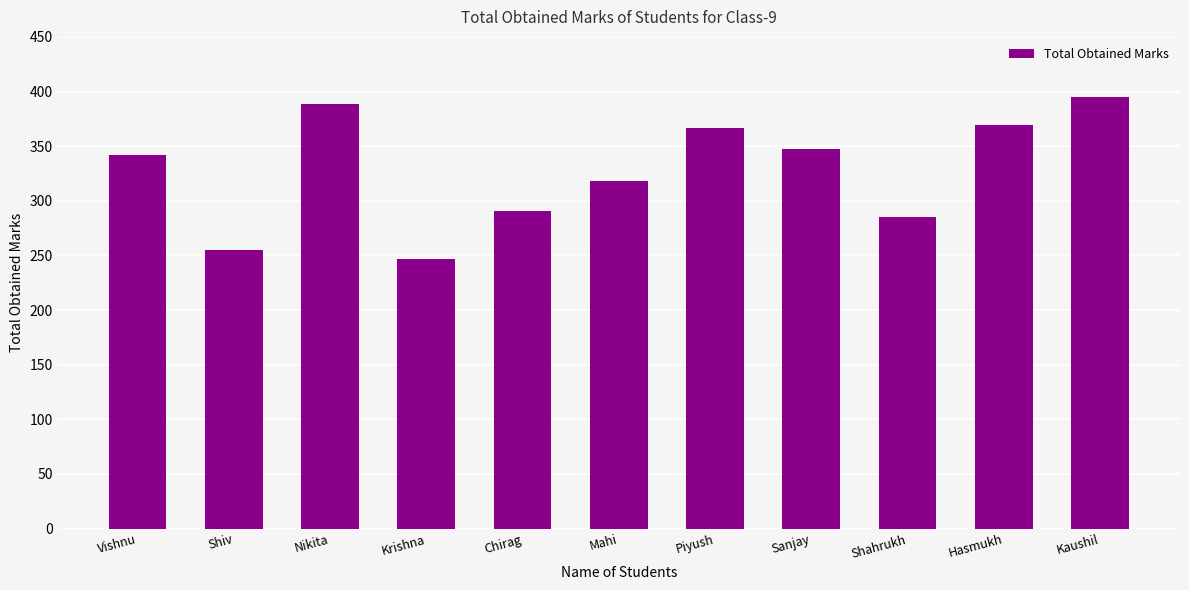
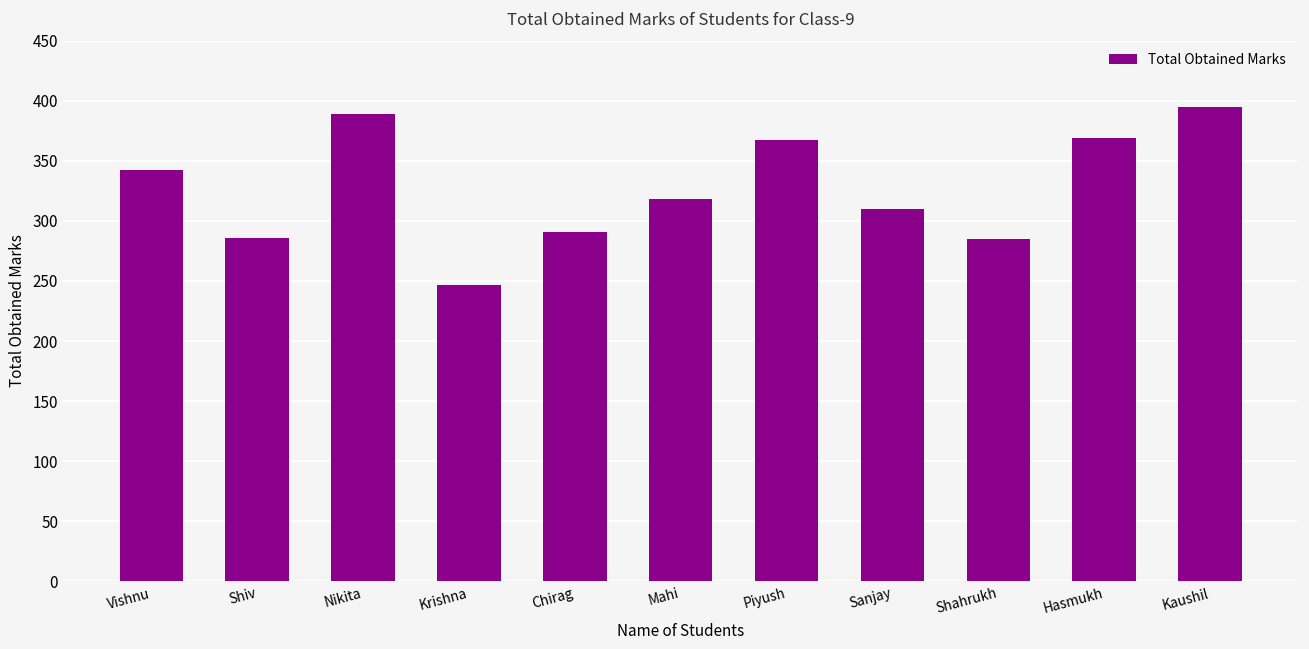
Shiv: 255 -> 286
Sanjay: 347 -> 310
